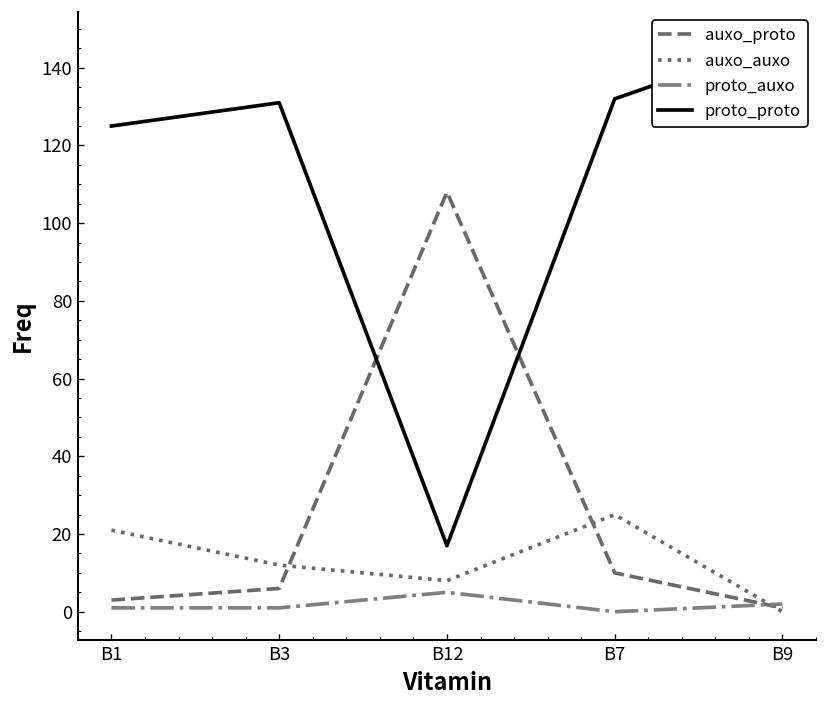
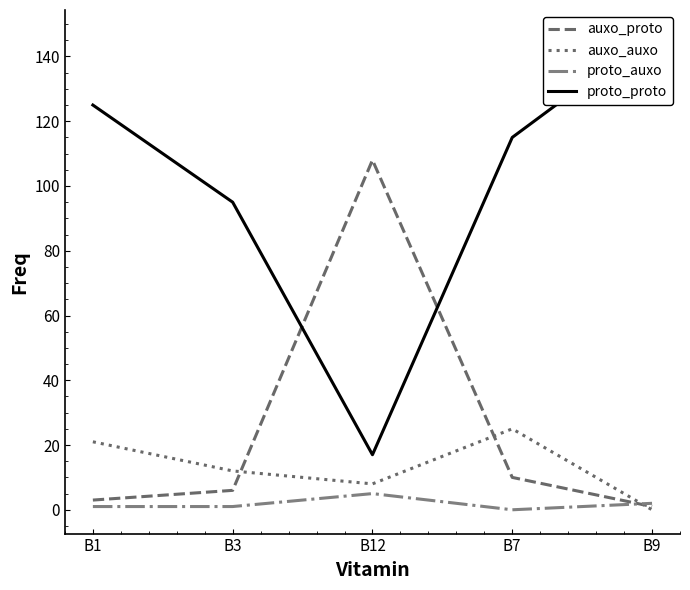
proto_proto, B3: 131 -> 95
proto_proto, B7: 132 -> 115
